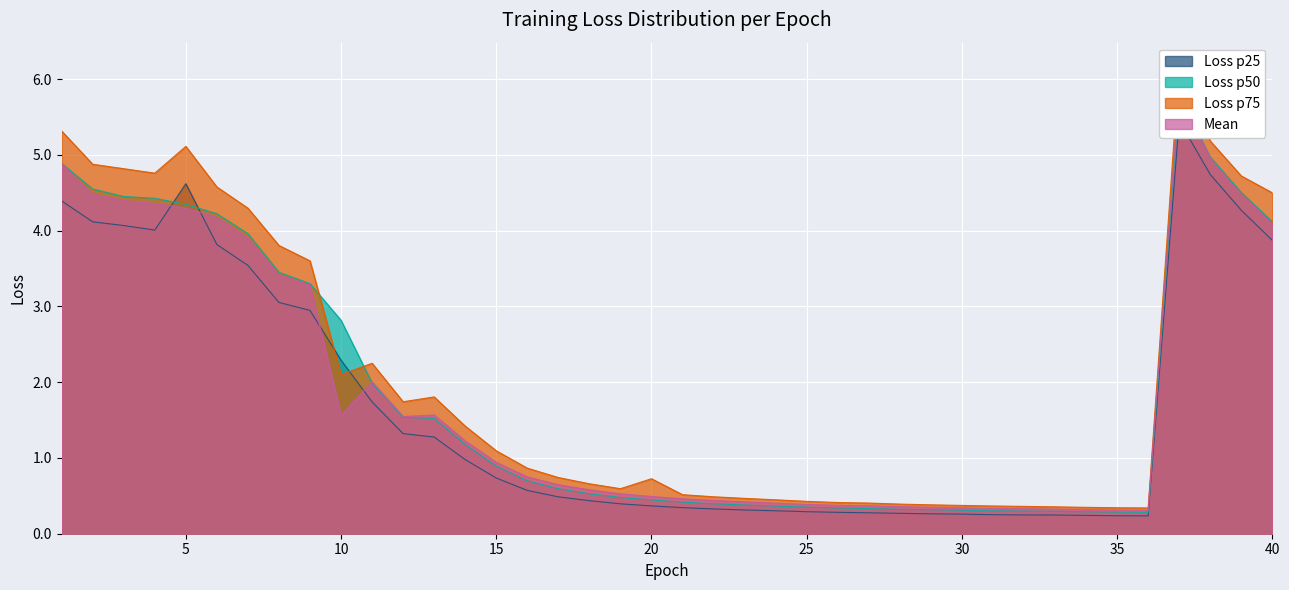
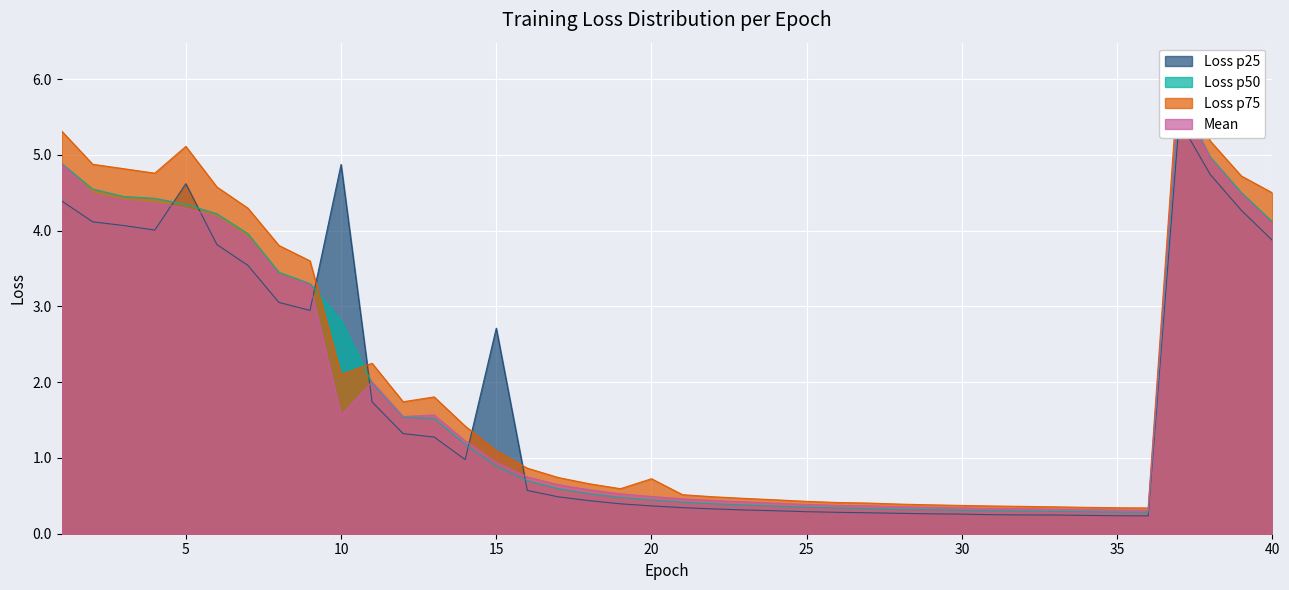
Loss p25, 10: 2.3 -> 4.9
Loss p25, 15: 0.7 -> 2.7
